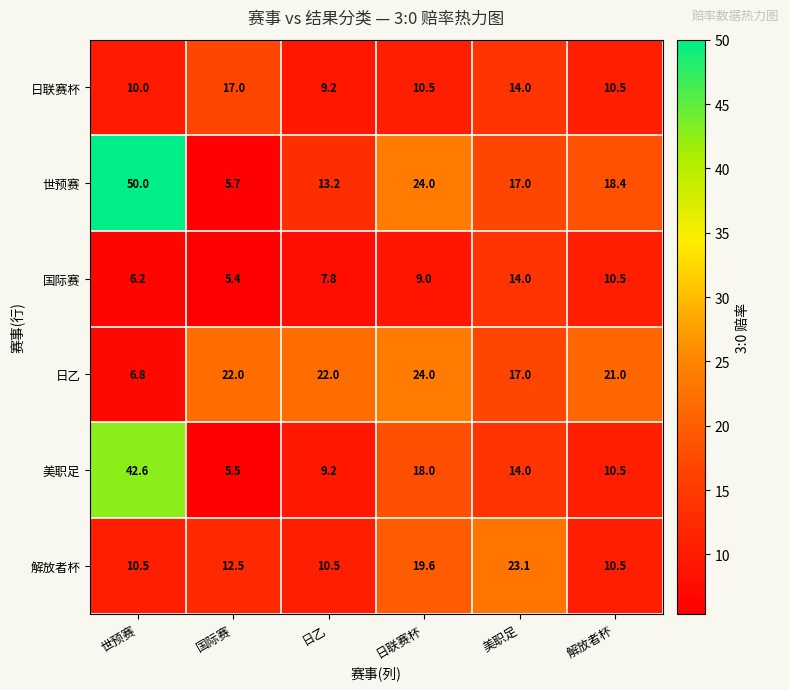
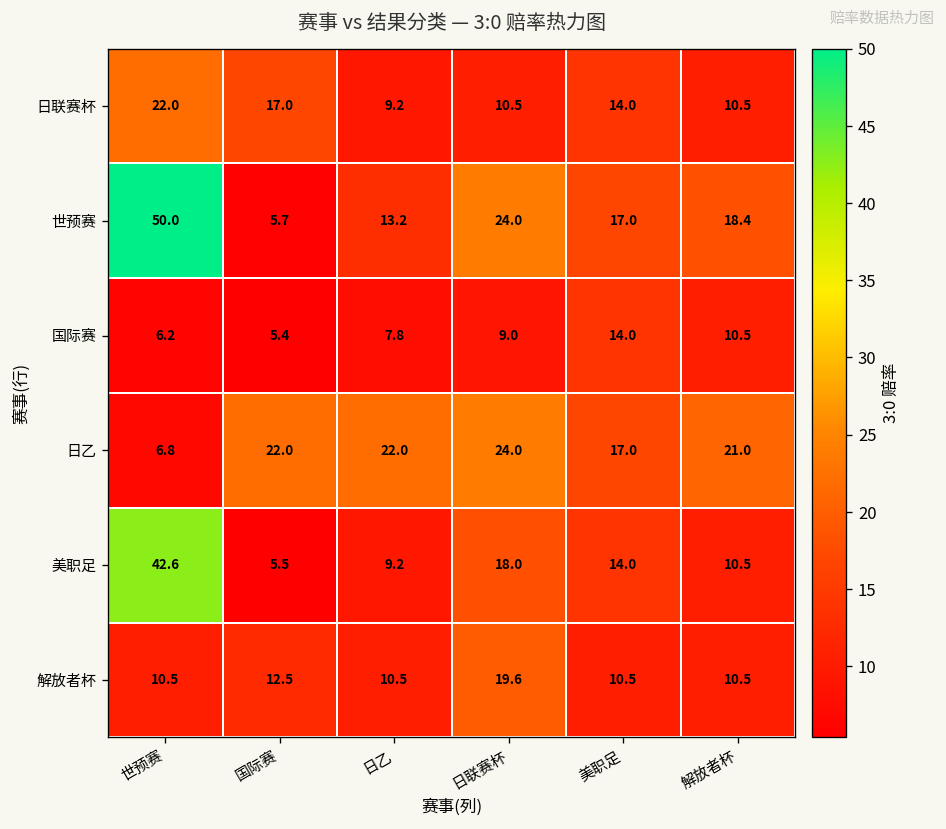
日联赛杯, 世预赛: 10.0 -> 22.0
解放者杯, 美职足: 23.1 -> 10.5
